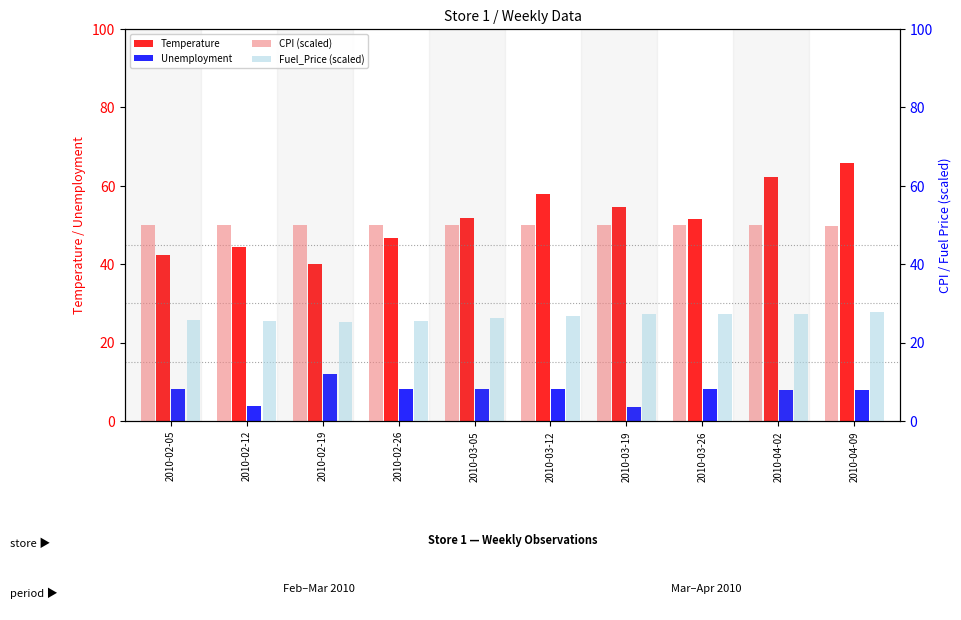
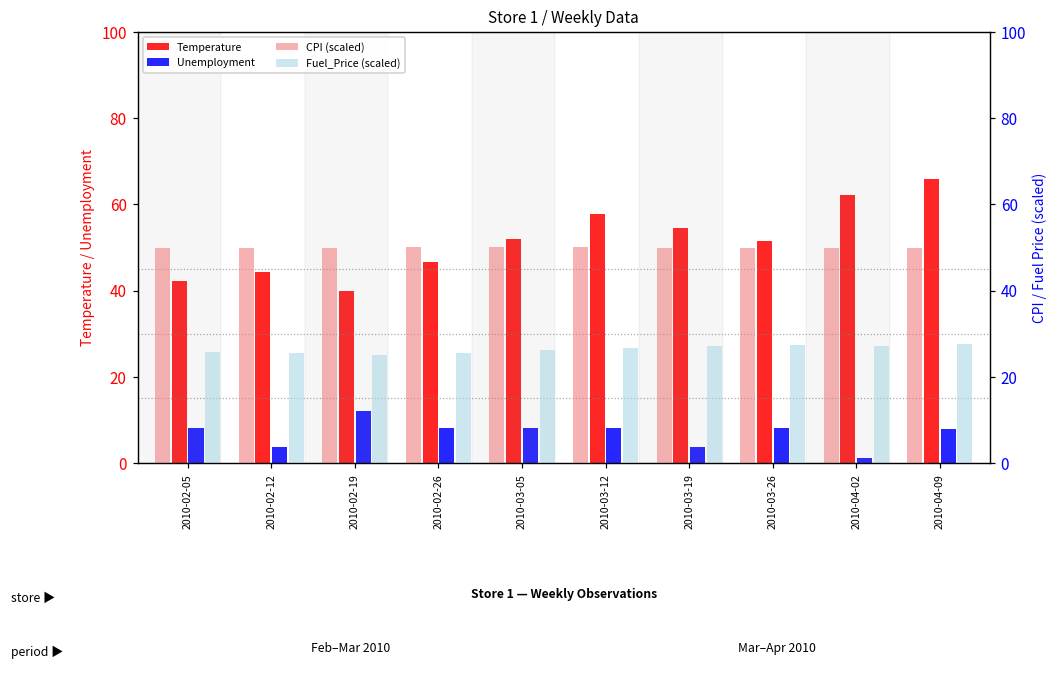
Unemployment, 2010-04-02: 8 -> 1
